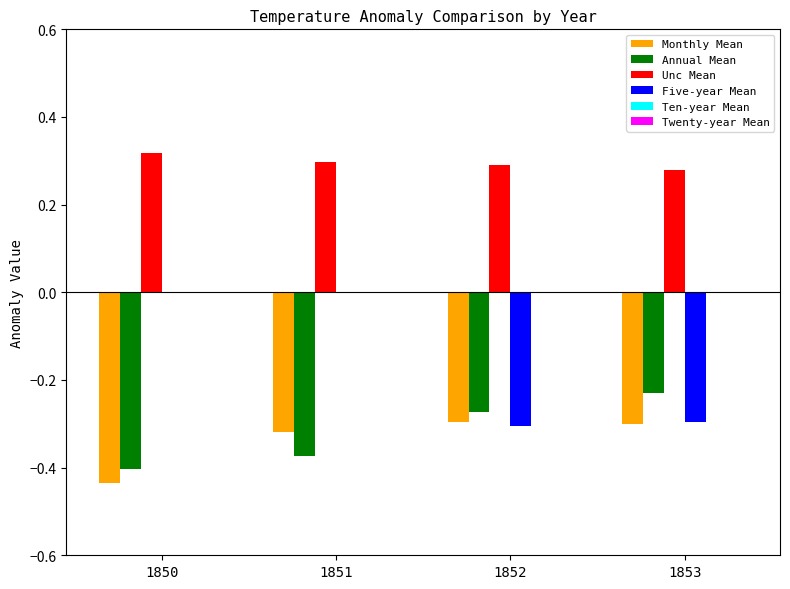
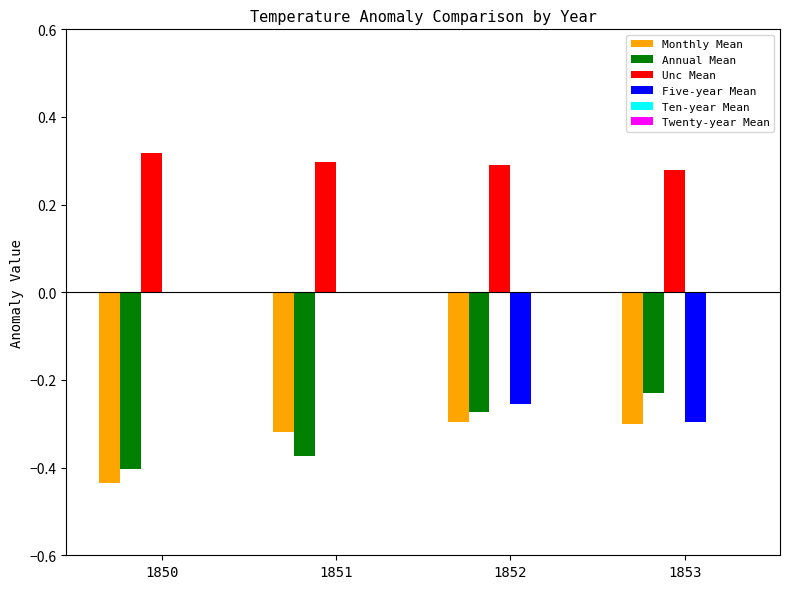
Five-year Mean, 1852: -0.30 -> -0.25
